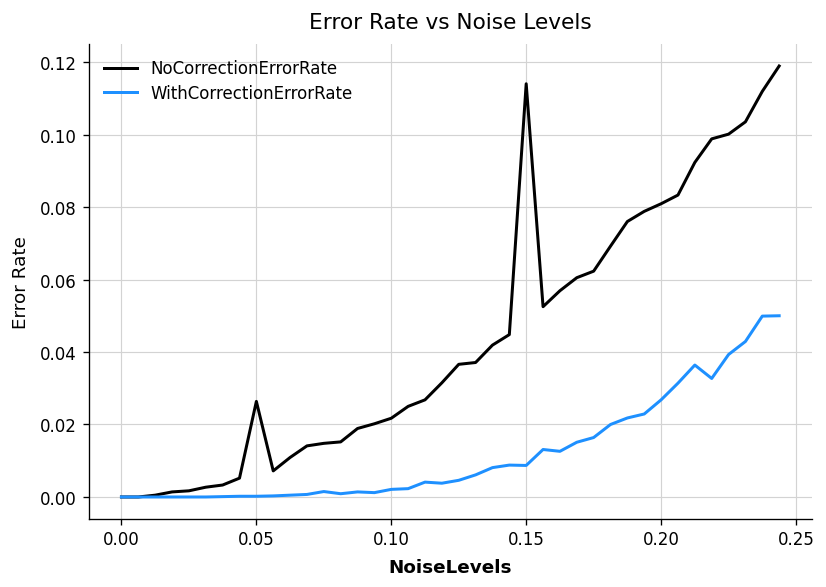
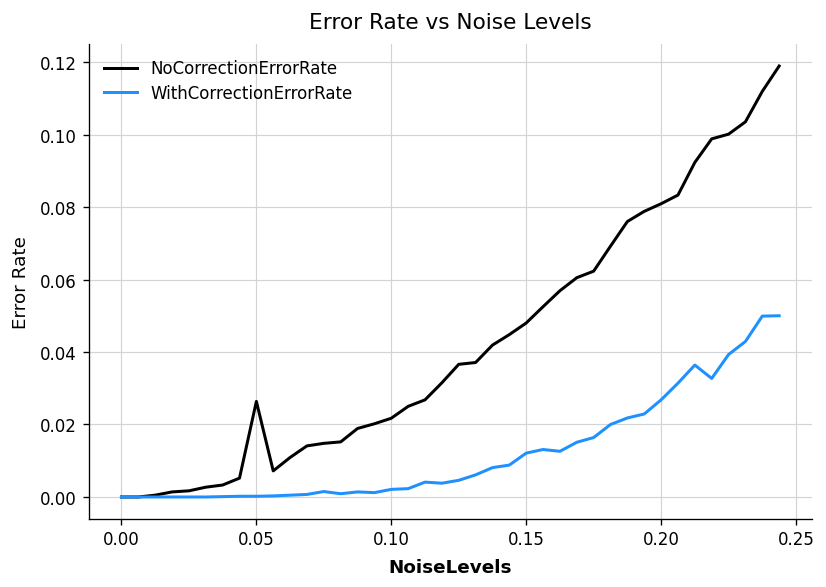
NoCorrectionErrorRate, 0.15: 0.114 -> 0.048
WithCorrectionErrorRate, 0.15: 0.009 -> 0.012
